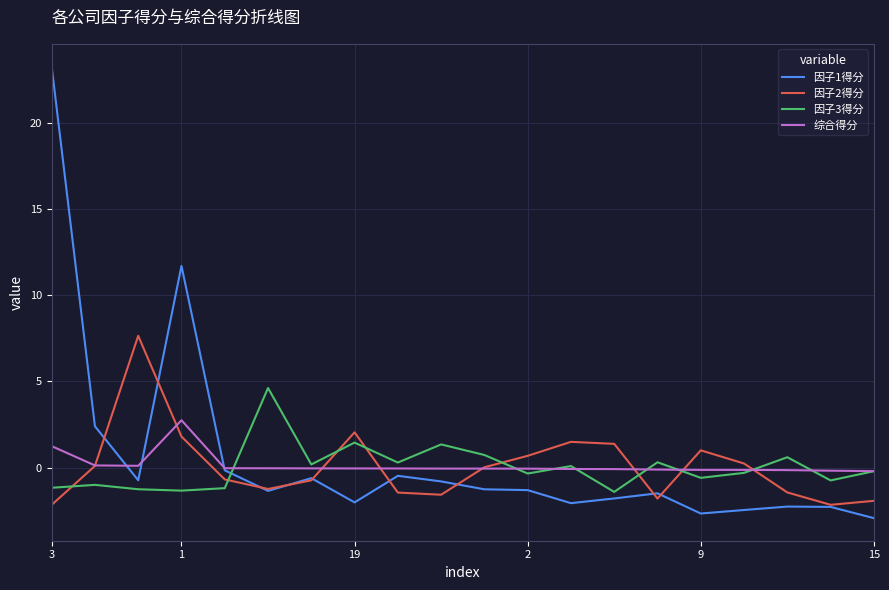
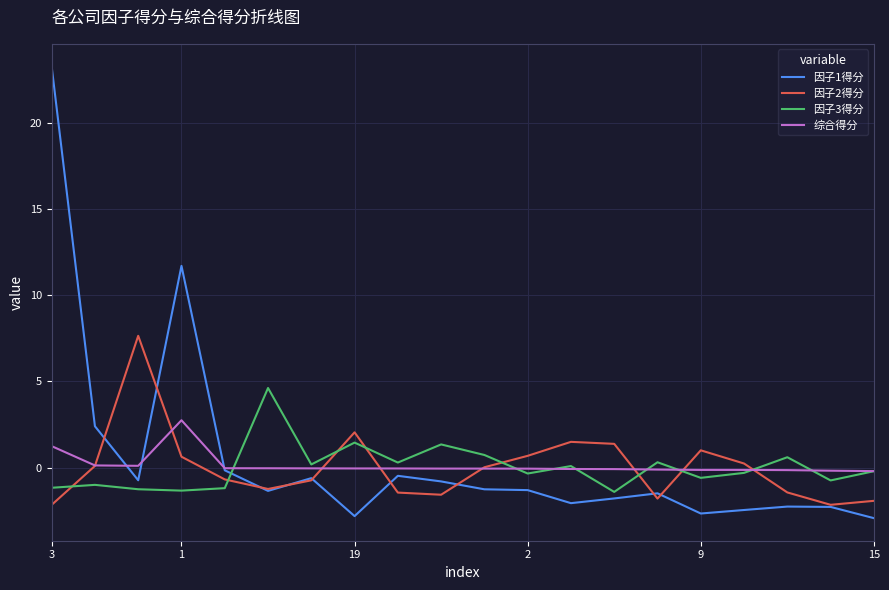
因子2得分, 1: 1.8 -> 0.6
因子1得分, 19: -2.0 -> -2.8
